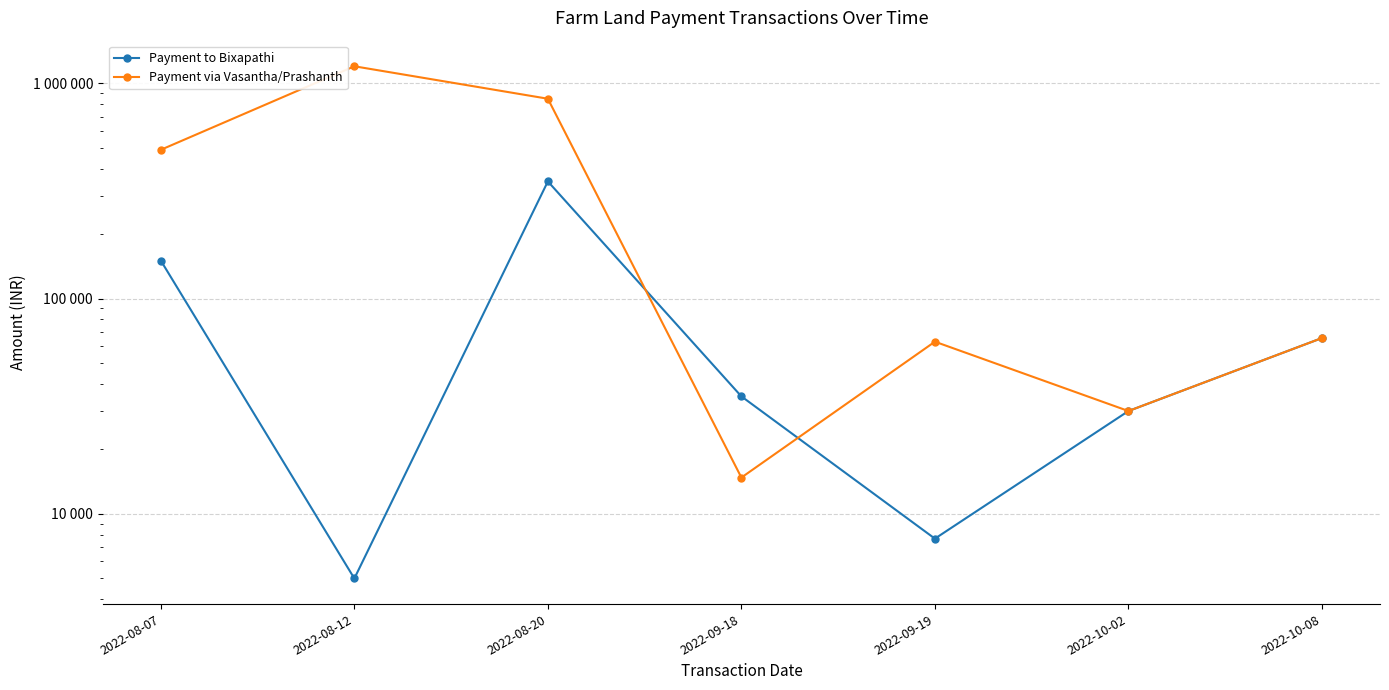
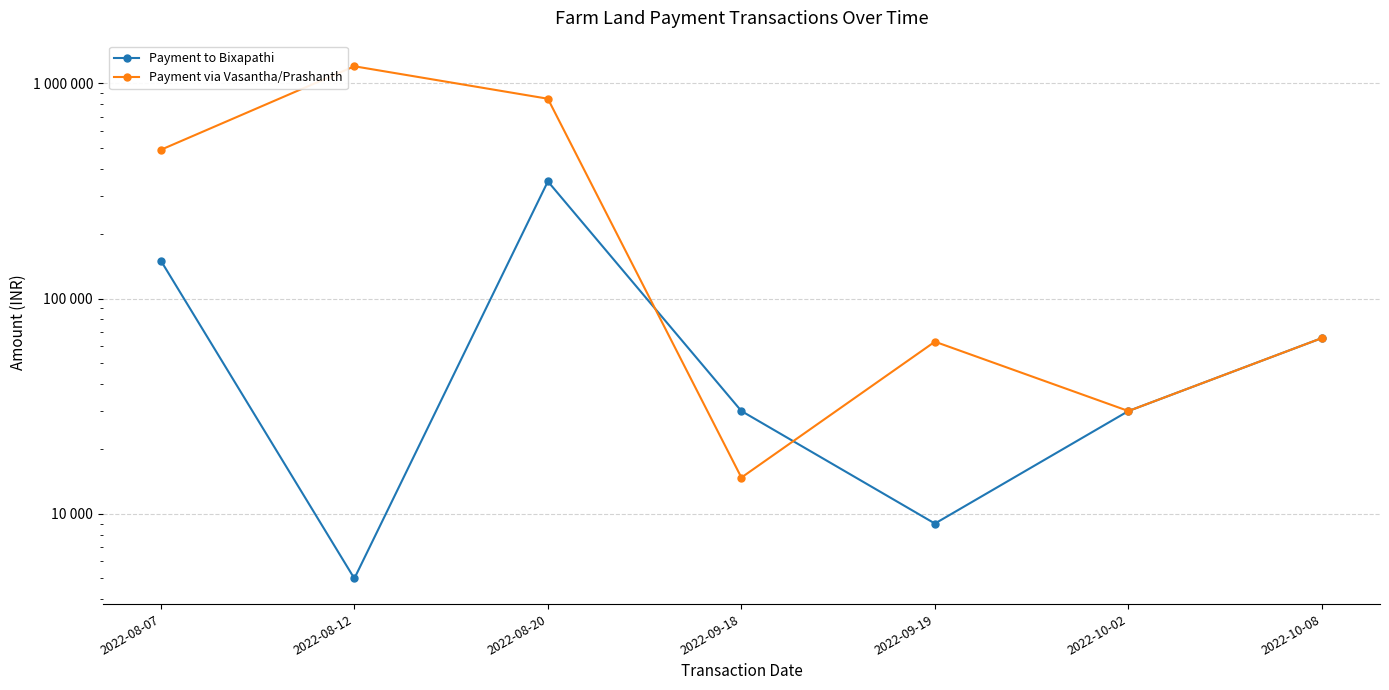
Payment to Bixapathi, 2022-09-18: 35000 -> 30000
Payment to Bixapathi, 2022-09-19: 7700 -> 9000
